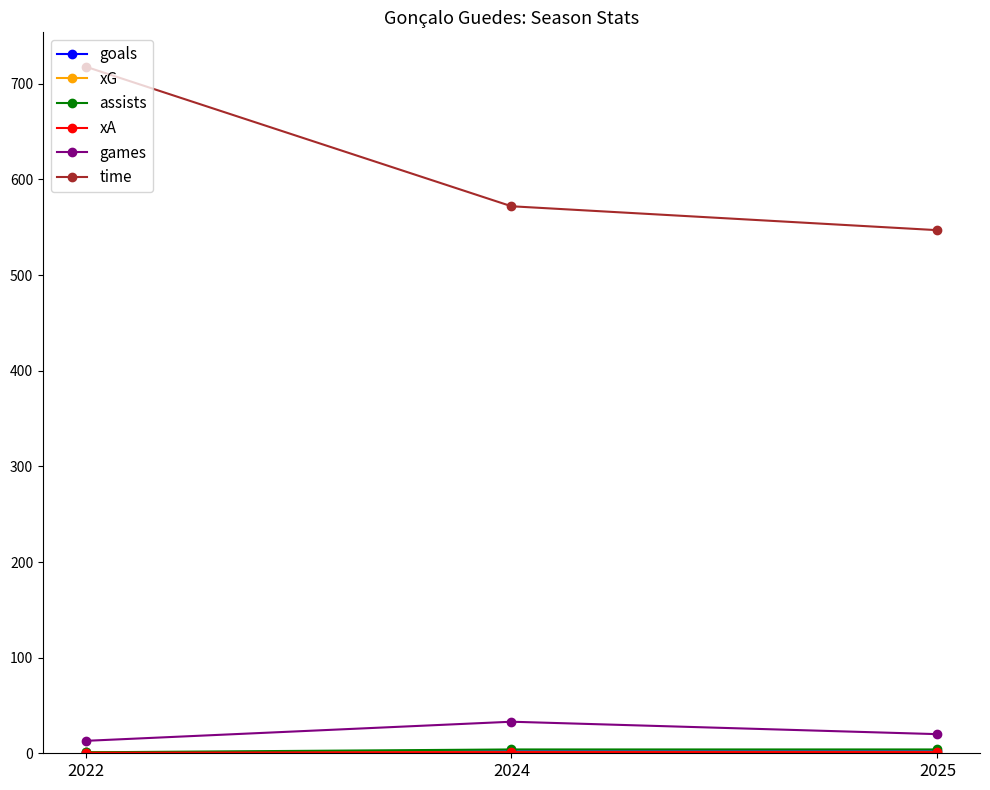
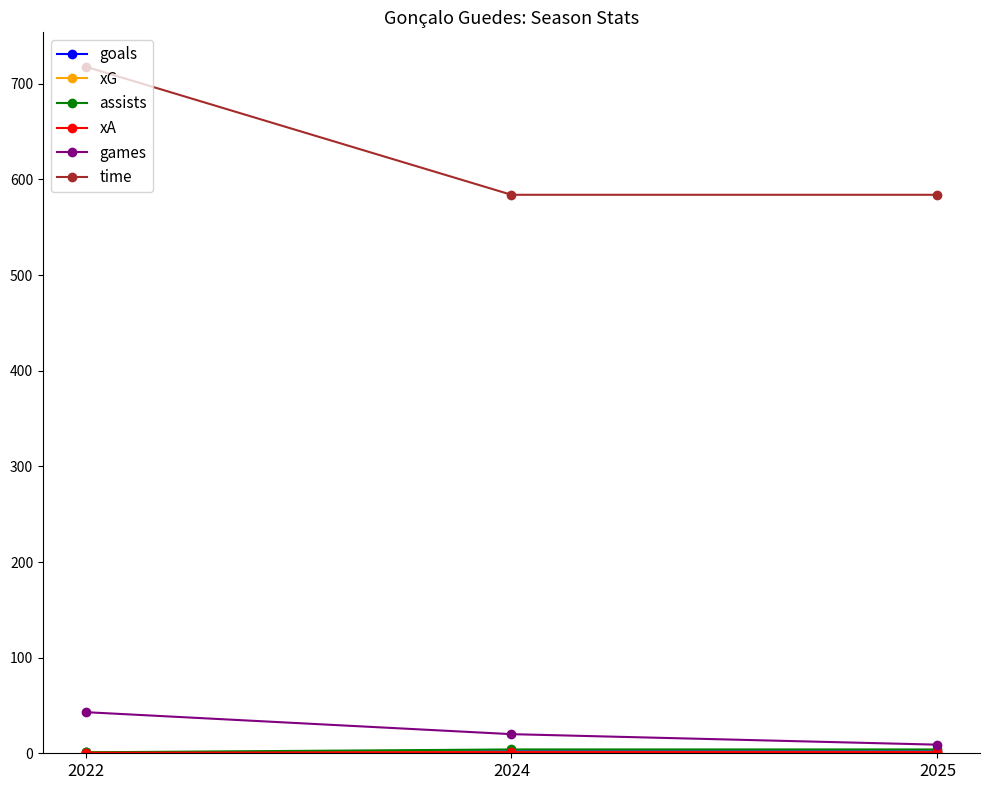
games, 2022: 10 -> 40
games, 2024: 30 -> 20
time, 2024: 570 -> 580
games, 2025: 20 -> 10
time, 2025: 550 -> 580
